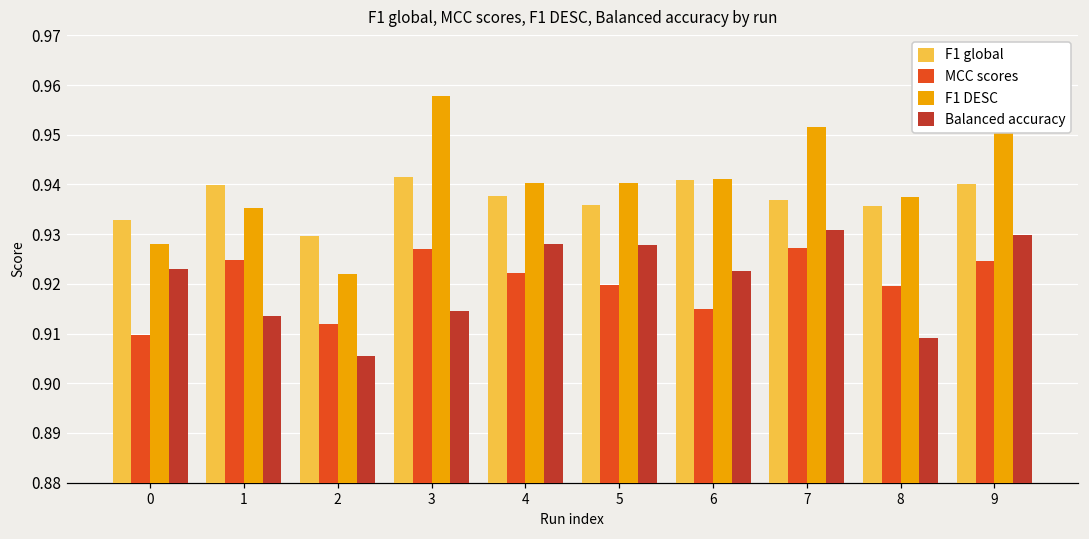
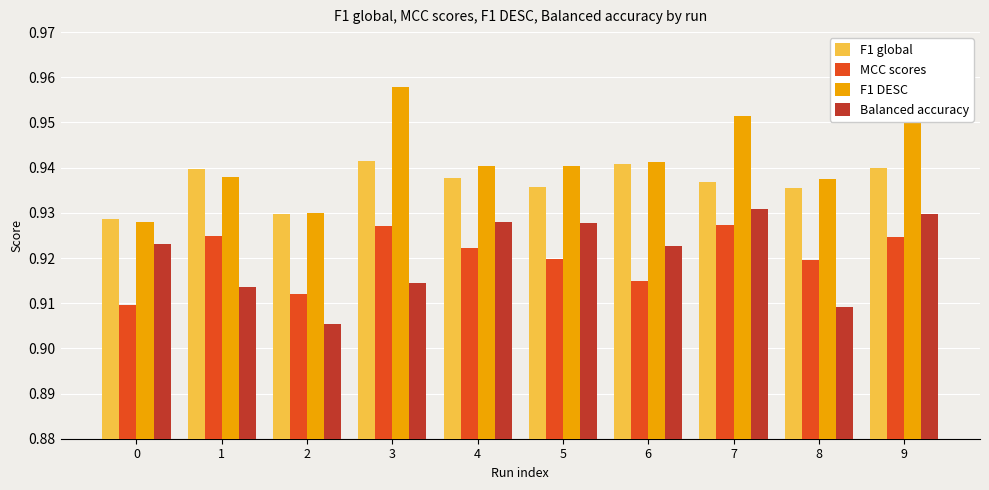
F1 global, 0: 0.933 -> 0.929
F1 DESC, 1: 0.935 -> 0.938
F1 DESC, 2: 0.922 -> 0.930
